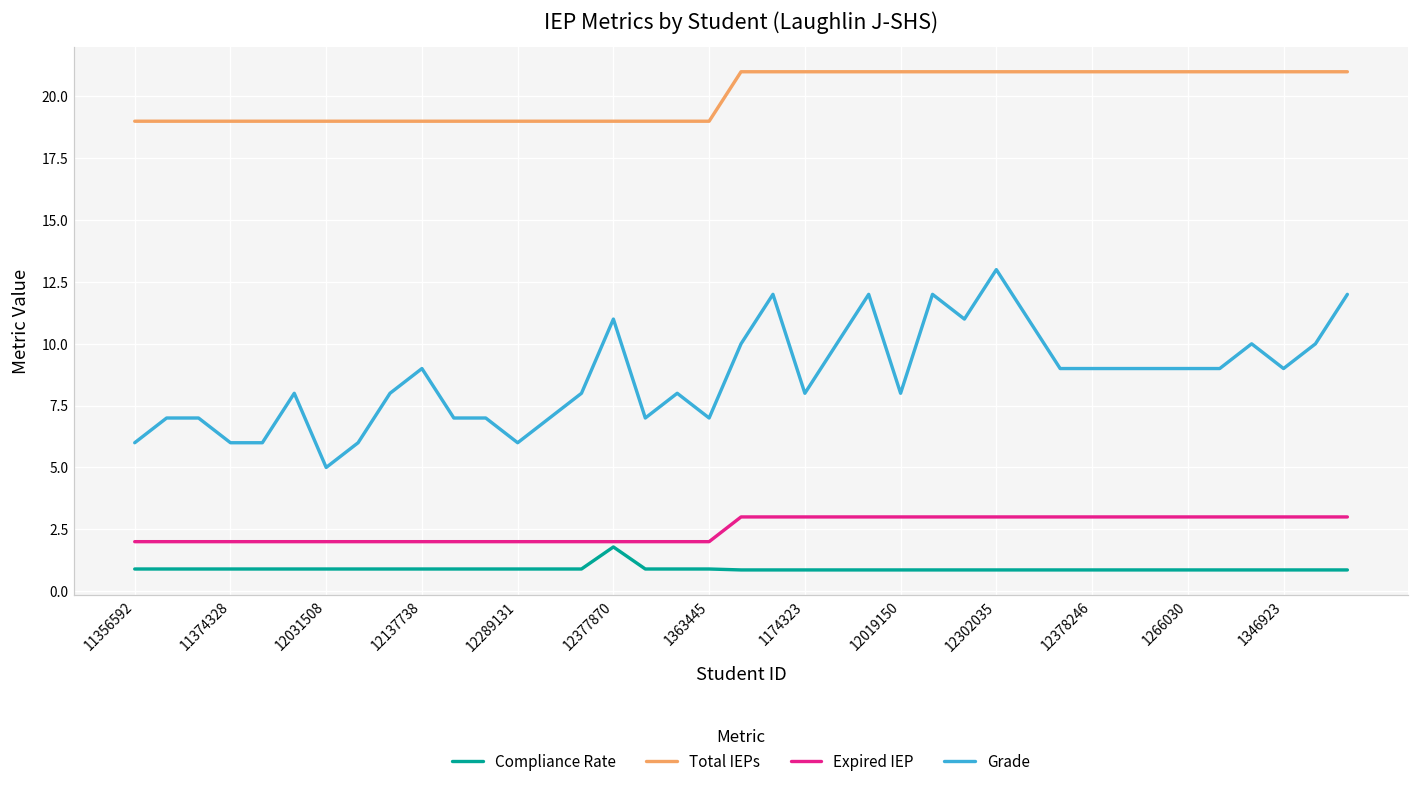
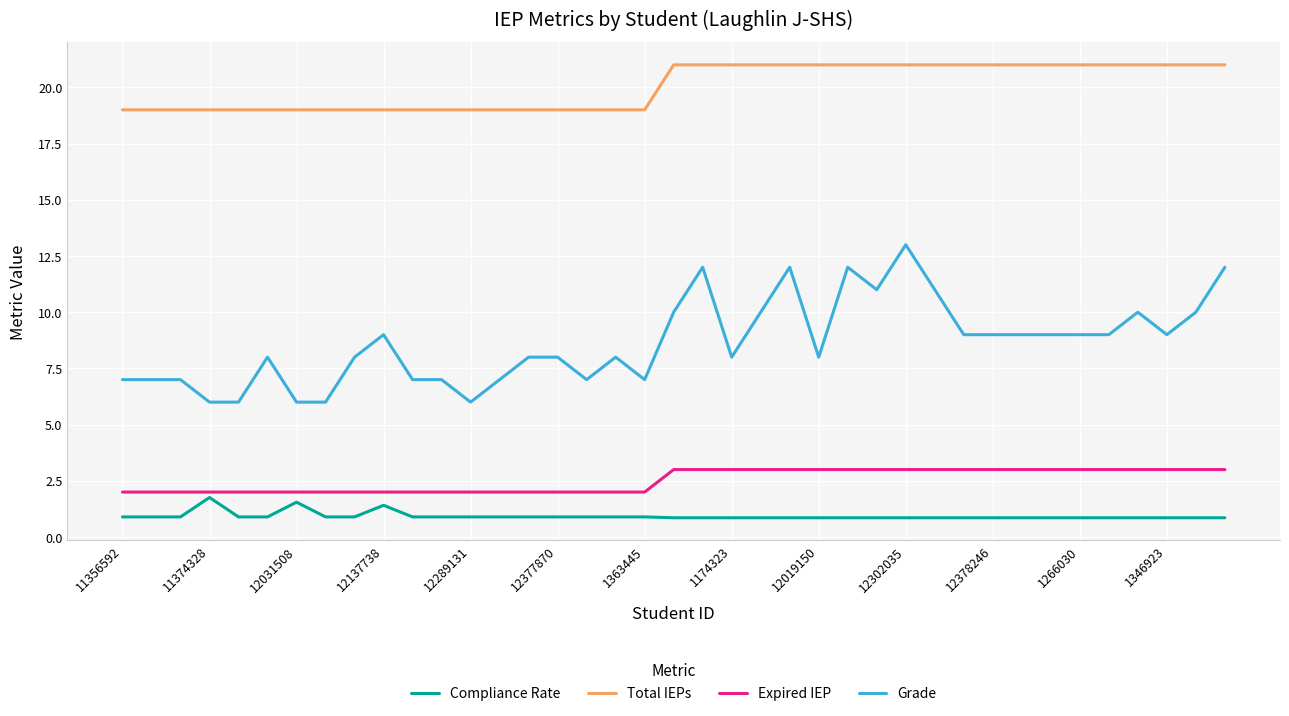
Grade, 11356592: 6 -> 7
Compliance Rate, 11374328: 0.9 -> 1.8
Compliance Rate, 12031508: 0.9 -> 1.5
Grade, 12031508: 5 -> 6
Compliance Rate, 12137738: 0.9 -> 1.4
Compliance Rate, 12377870: 1.8 -> 0.9
Grade, 12377870: 11 -> 8
